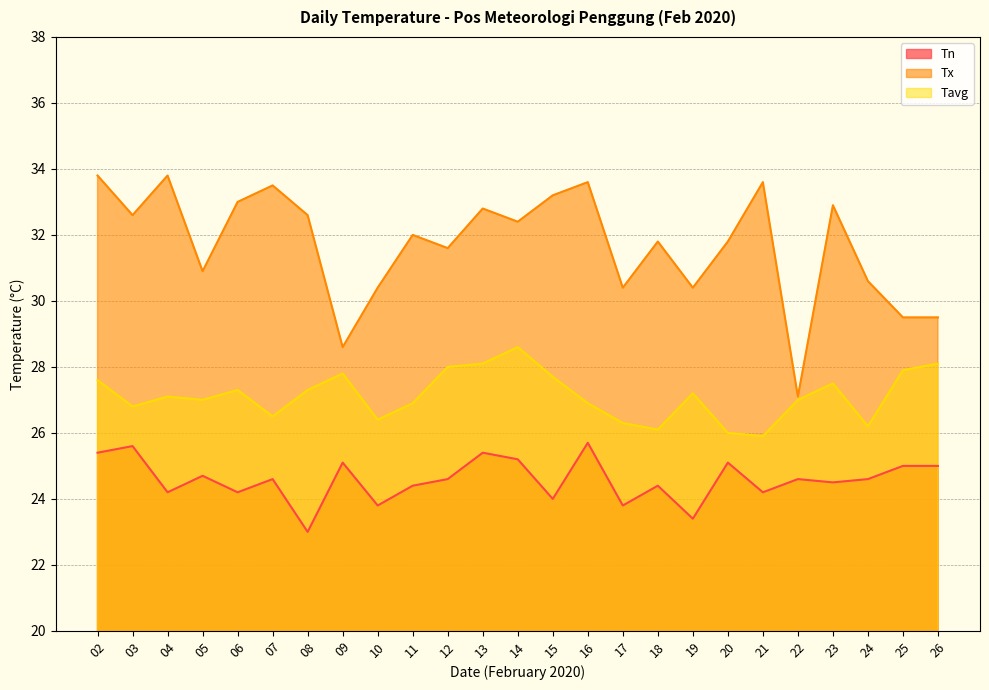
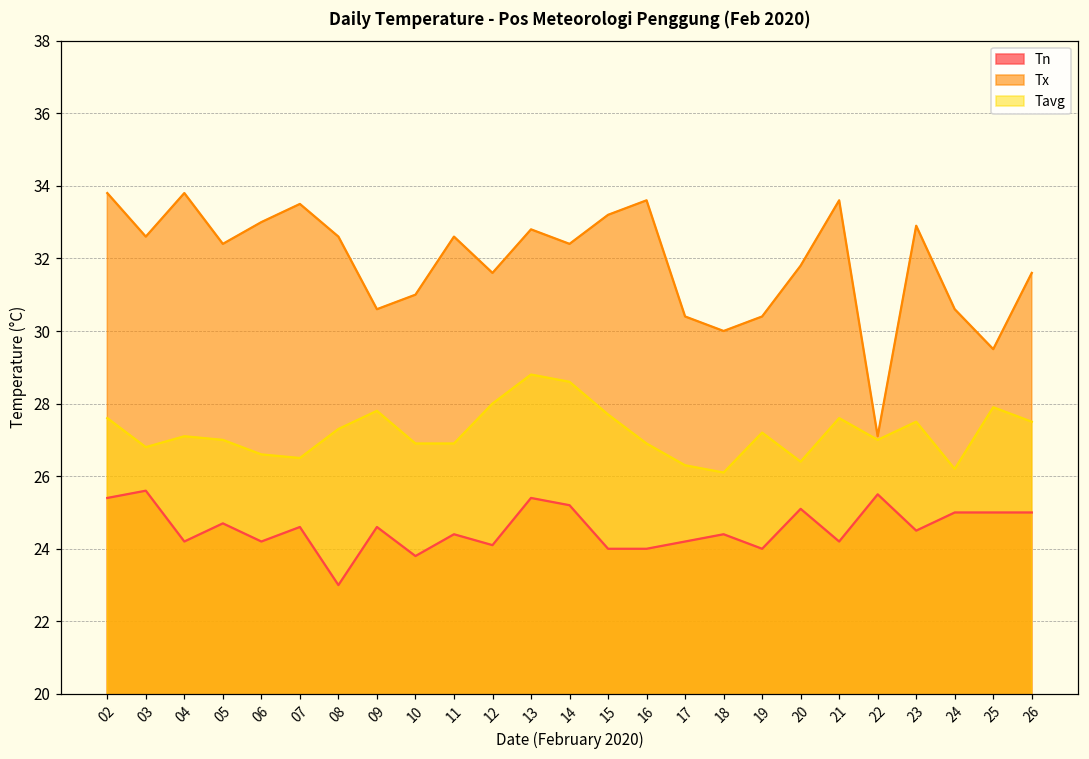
Tx, 05: 30.9 -> 32.4
Tavg, 06: 27.3 -> 26.6
Tn, 09: 25.1 -> 24.6
Tx, 09: 28.6 -> 30.6
Tx, 10: 30.4 -> 31.0
Tavg, 10: 26.4 -> 26.9
Tx, 11: 32.0 -> 32.6
Tn, 12: 24.6 -> 24.1
Tavg, 13: 28.1 -> 28.8
Tn, 16: 25.7 -> 24.0
Tn, 17: 23.8 -> 24.2
Tx, 18: 31.8 -> 30.0
Tn, 19: 23.4 -> 24.0
Tavg, 20: 26.0 -> 26.4
Tavg, 21: 25.9 -> 27.6
Tn, 22: 24.6 -> 25.5
Tn, 24: 24.6 -> 25.0
Tx, 26: 29.5 -> 31.6
Tavg, 26: 28.1 -> 27.5
